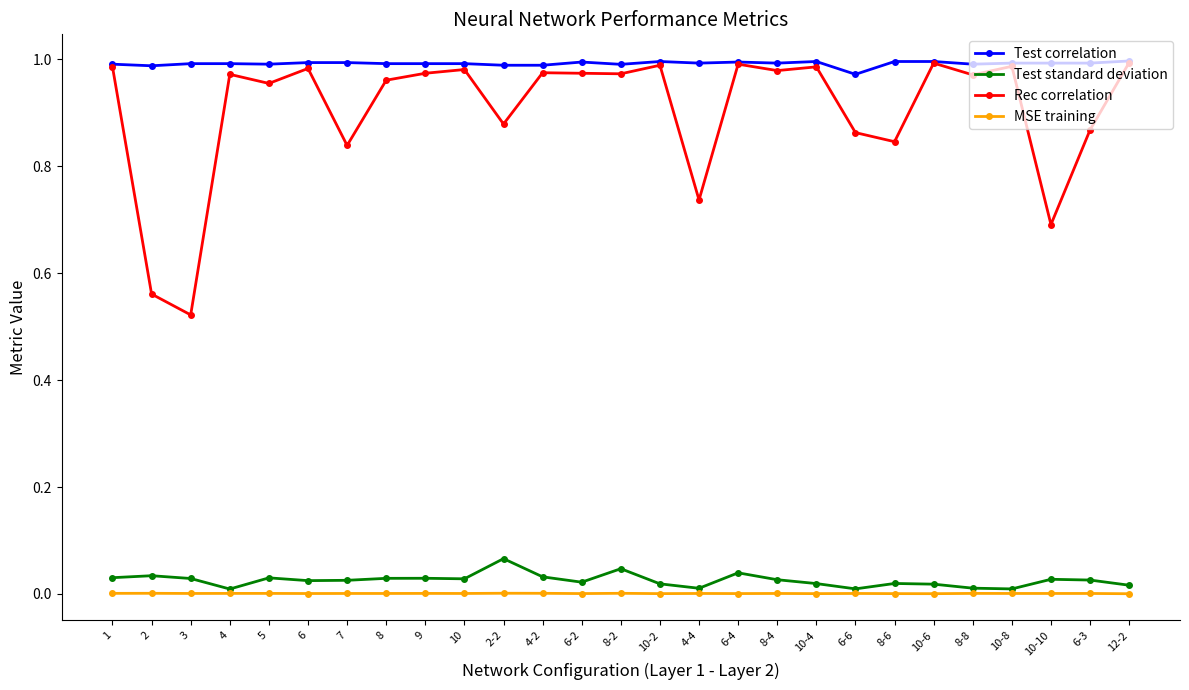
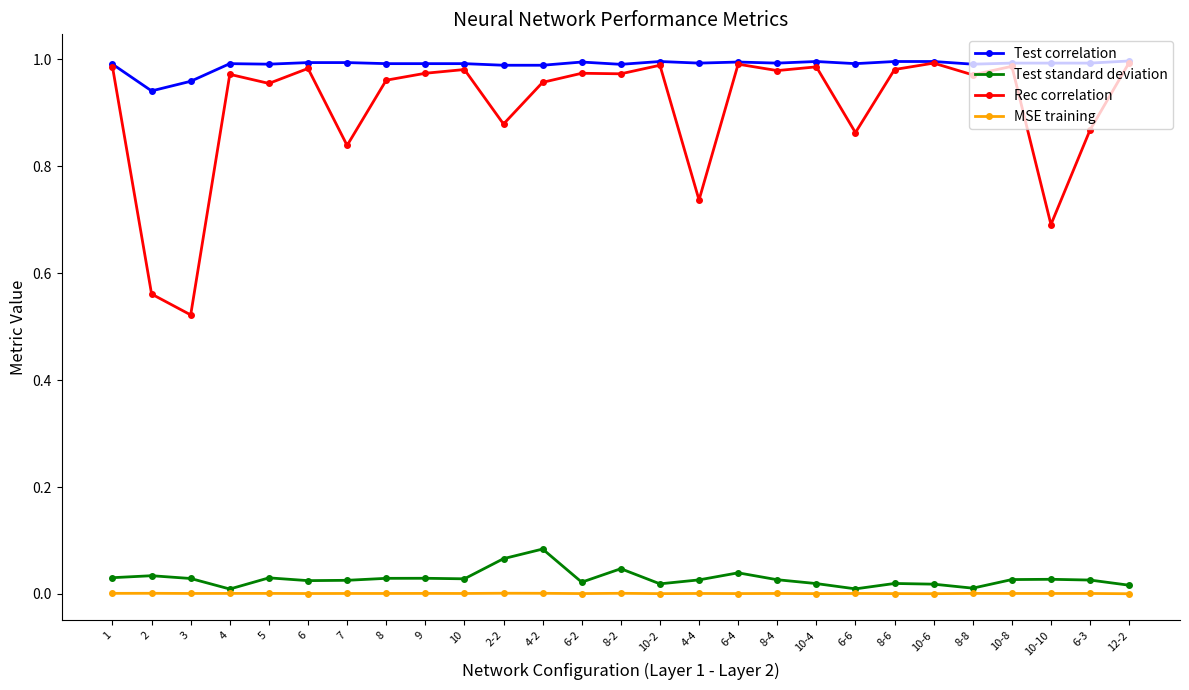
Test correlation, 2: 0.99 -> 0.94
Test correlation, 3: 0.99 -> 0.96
Test standard deviation, 4-2: 0.03 -> 0.08
Rec correlation, 4-2: 0.98 -> 0.96
Test standard deviation, 4-4: 0.01 -> 0.03
Test correlation, 6-6: 0.97 -> 0.99
Rec correlation, 8-6: 0.85 -> 0.98
Test standard deviation, 10-8: 0.01 -> 0.03
